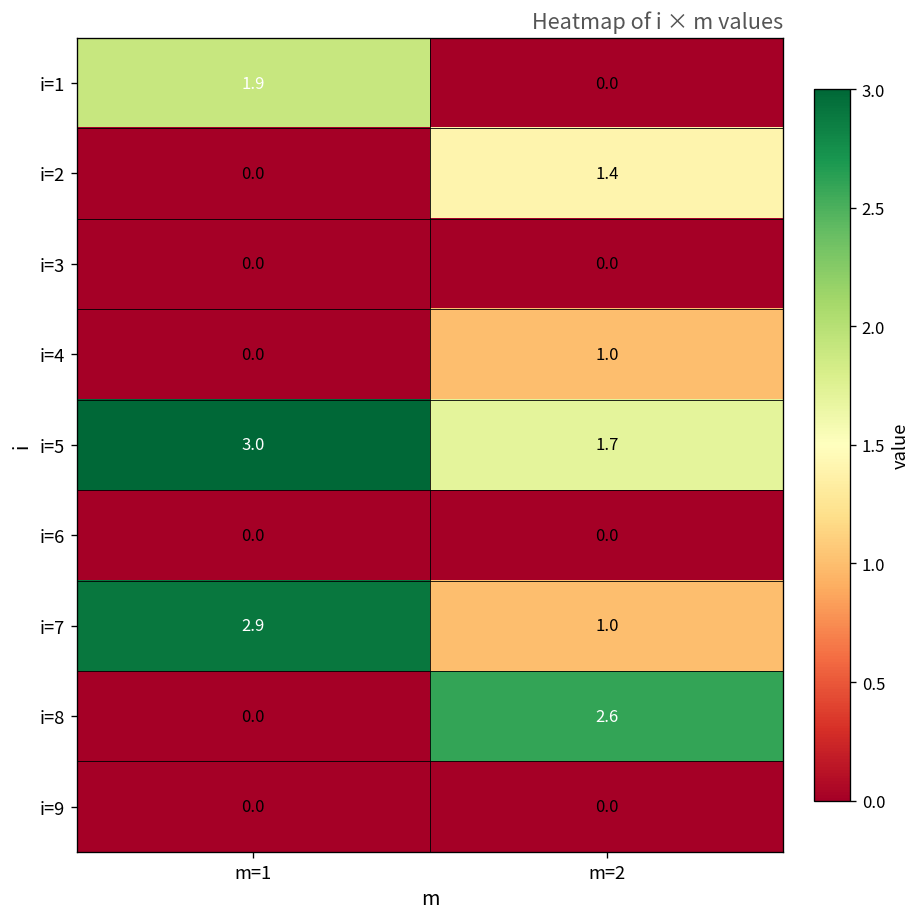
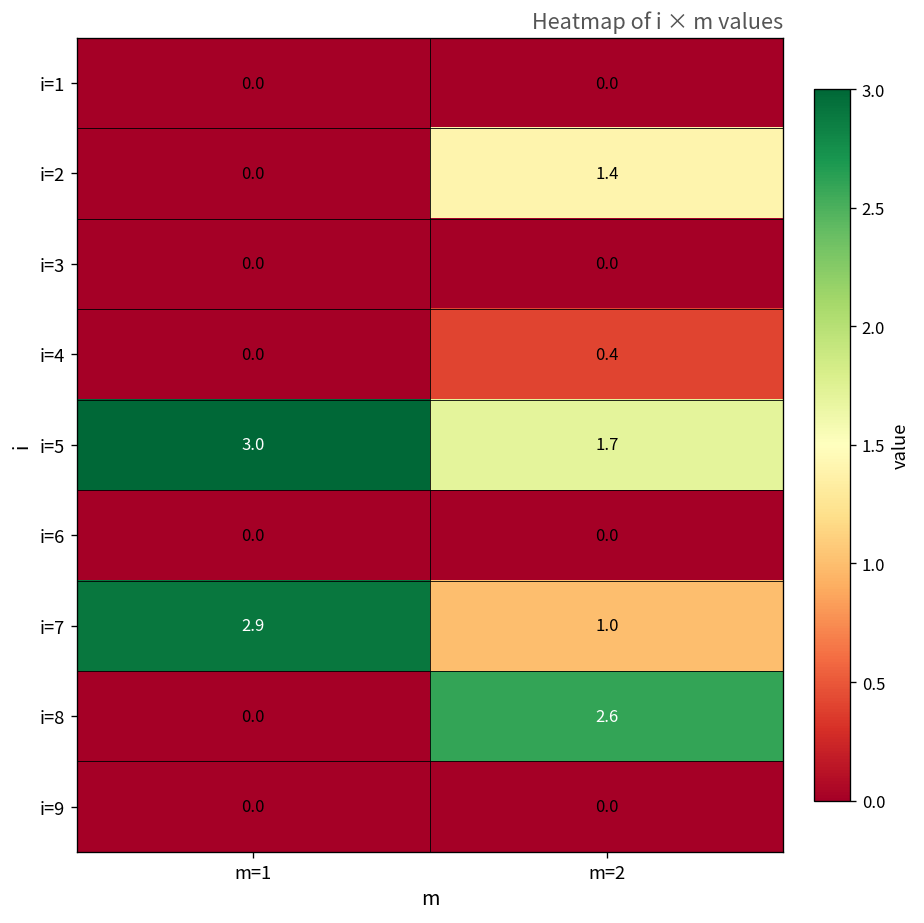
i=1, m=1: 1.9 -> 0.0
i=4, m=2: 1.0 -> 0.4
